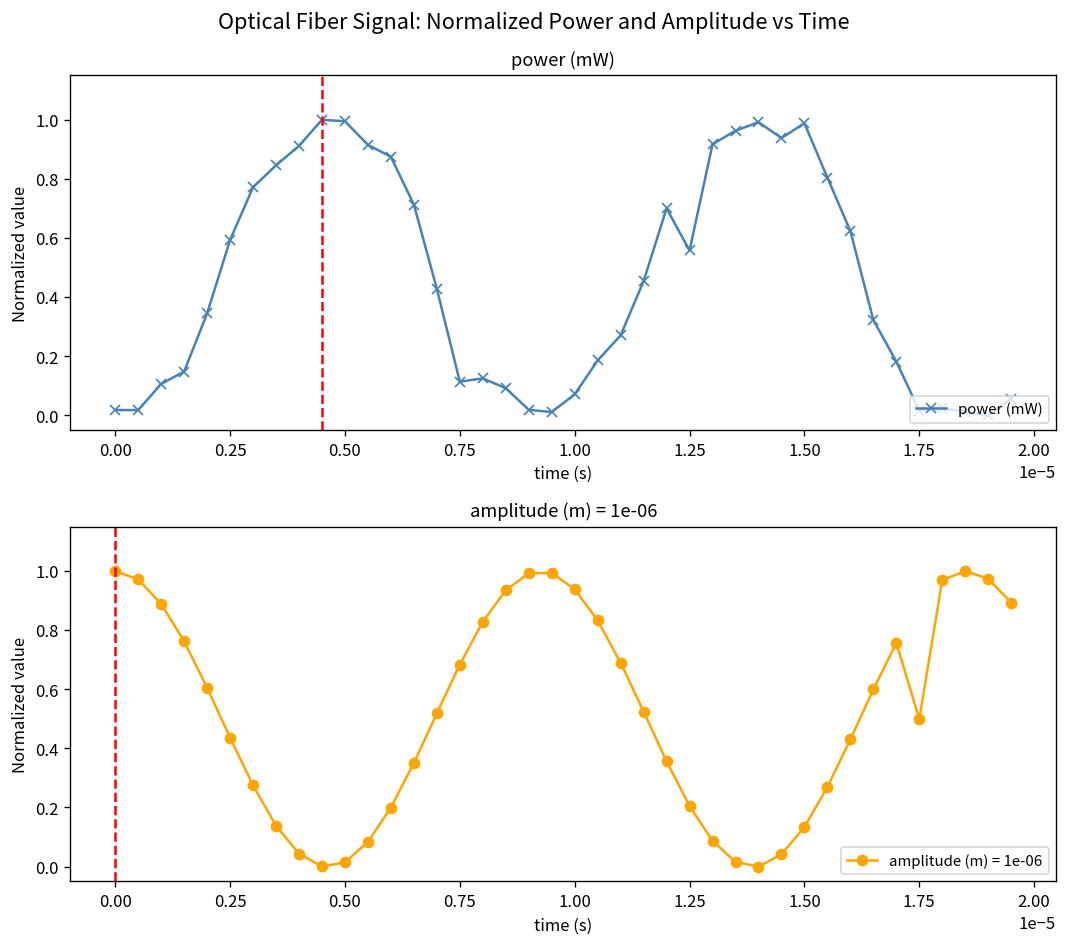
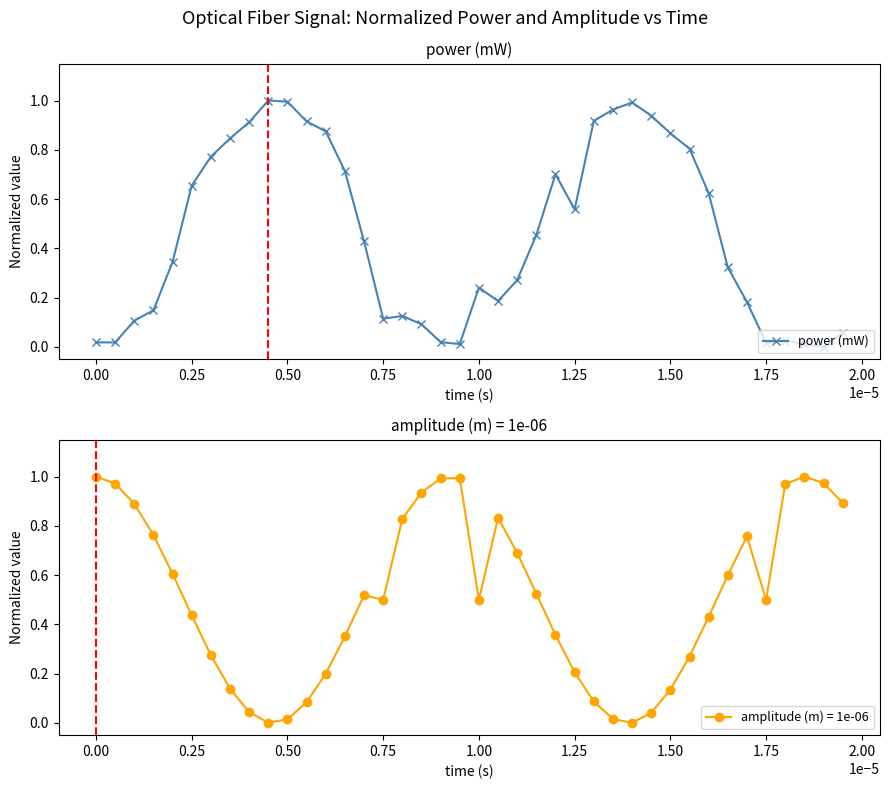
power (mW), 0.25: 0.59 -> 0.65
power (mW), 1.00: 0.07 -> 0.24
power (mW), 1.50: 0.99 -> 0.87
amplitude (m) = 1e-06, 0.75: 0.68 -> 0.50
amplitude (m) = 1e-06, 1.00: 0.94 -> 0.50
